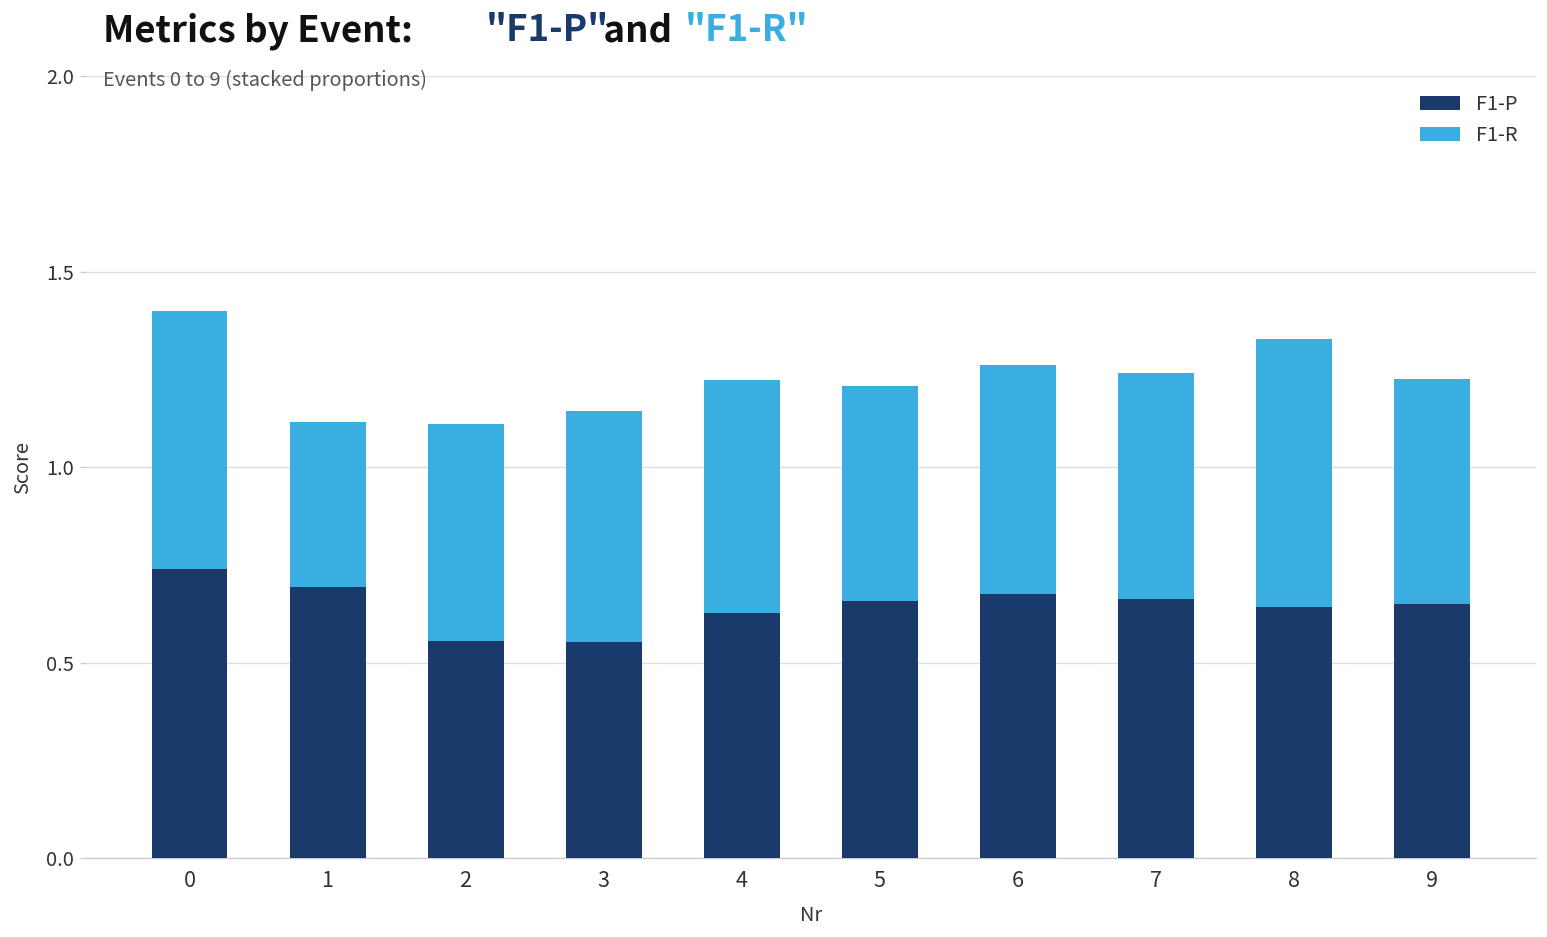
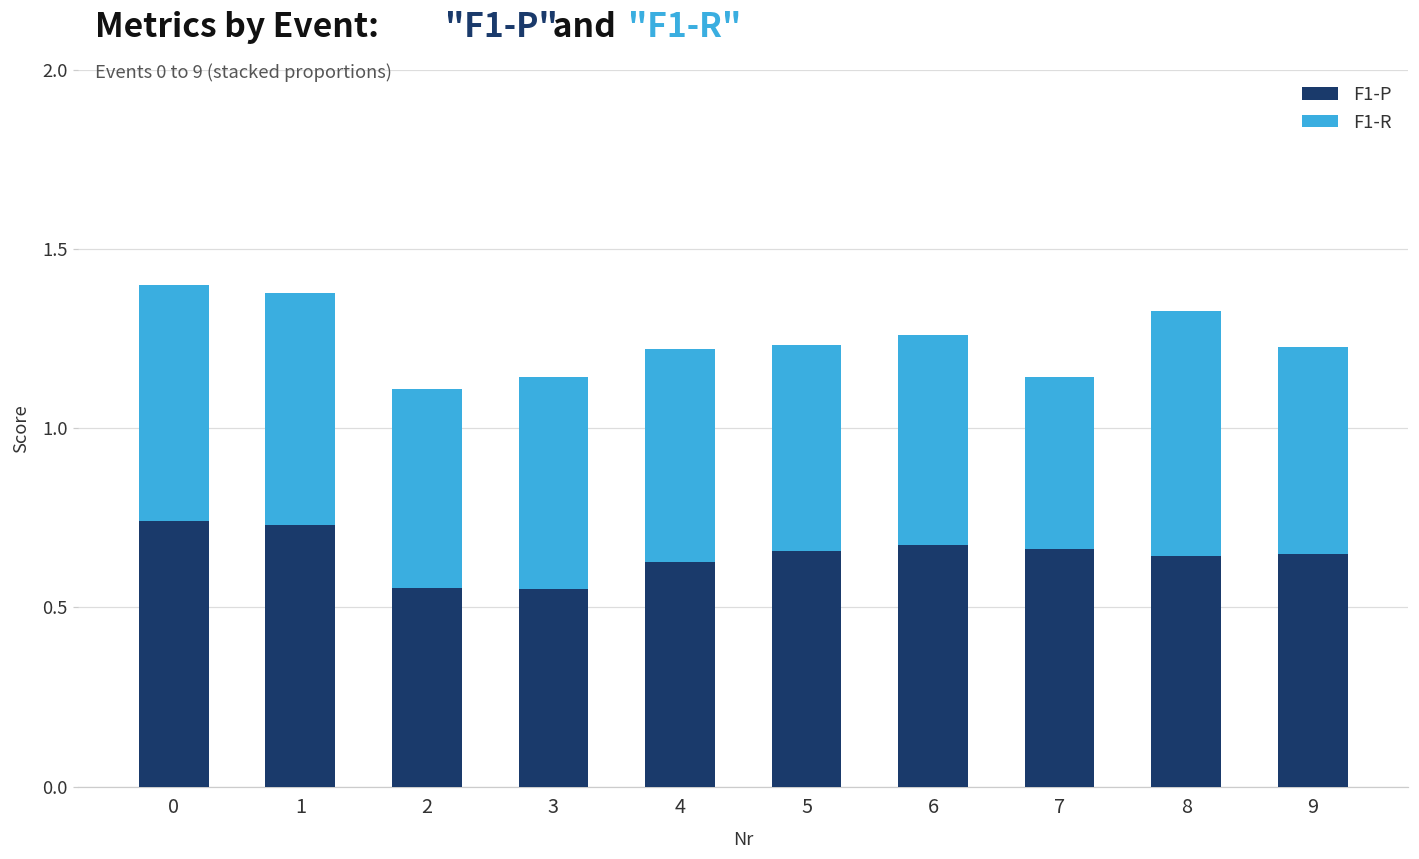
F1-P, 1: 0.69 -> 0.73
F1-R, 1: 0.42 -> 0.64
F1-R, 5: 0.55 -> 0.58
F1-R, 7: 0.58 -> 0.48
